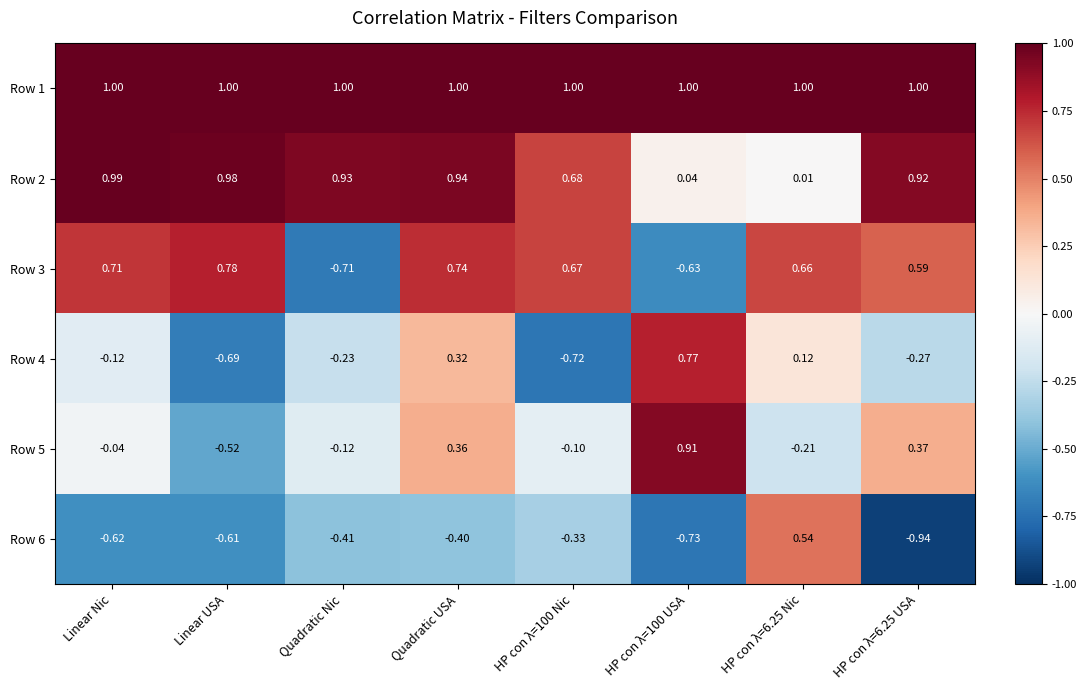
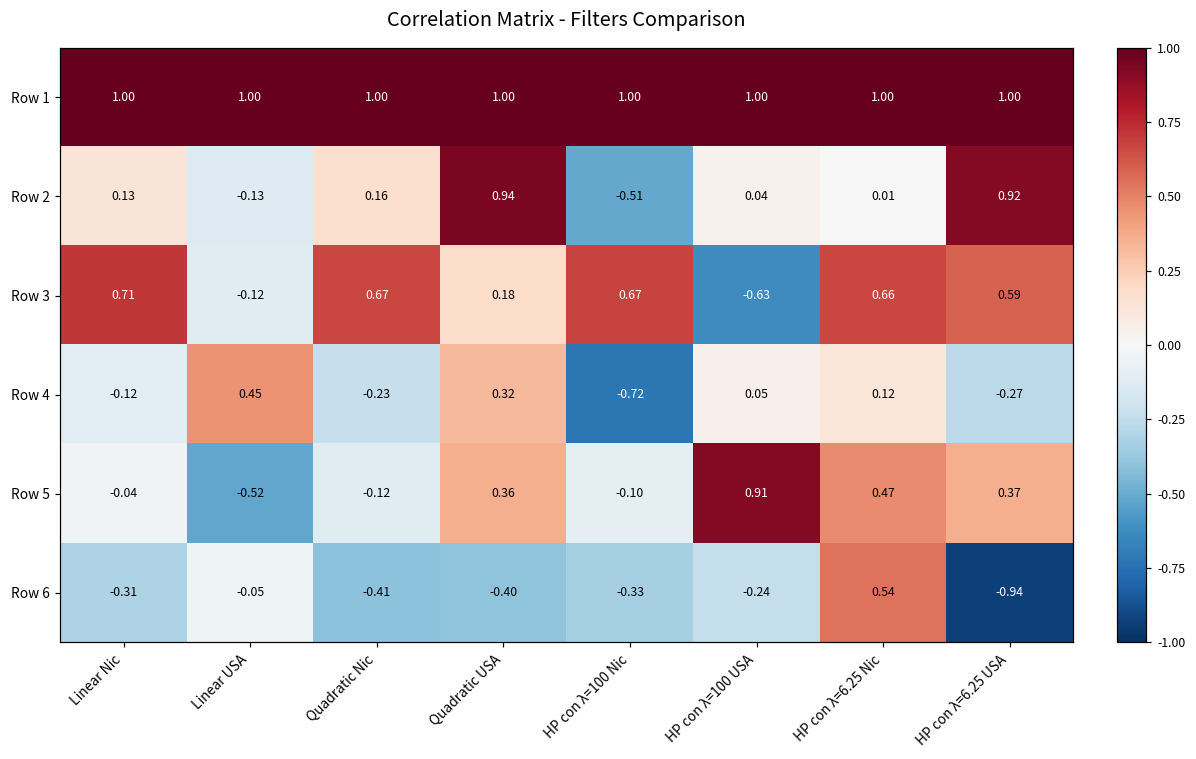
Row 2, Linear Nic: 0.99 -> 0.13
Row 2, Linear USA: 0.98 -> -0.13
Row 2, Quadratic Nic: 0.93 -> 0.16
Row 2, HP con λ=100 Nic: 0.68 -> -0.51
Row 3, Linear USA: 0.78 -> -0.12
Row 3, Quadratic Nic: -0.71 -> 0.67
Row 3, Quadratic USA: 0.74 -> 0.18
Row 4, Linear USA: -0.69 -> 0.45
Row 4, HP con λ=100 USA: 0.77 -> 0.05
Row 5, HP con λ=6.25 Nic: -0.21 -> 0.47
Row 6, Linear Nic: -0.62 -> -0.31
Row 6, Linear USA: -0.61 -> -0.05
Row 6, HP con λ=100 USA: -0.73 -> -0.24
